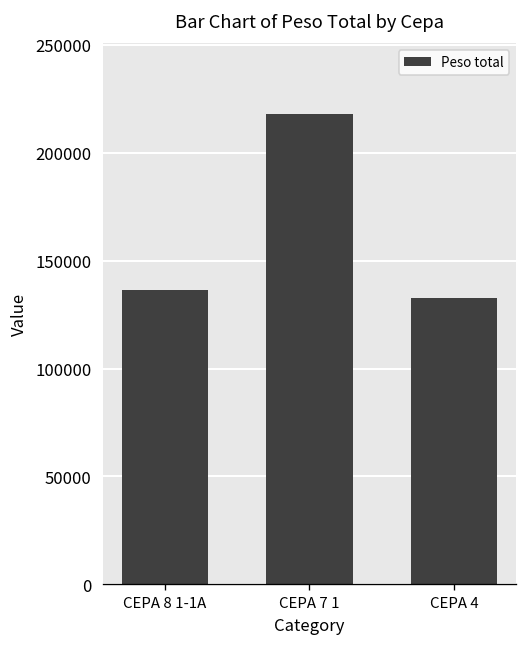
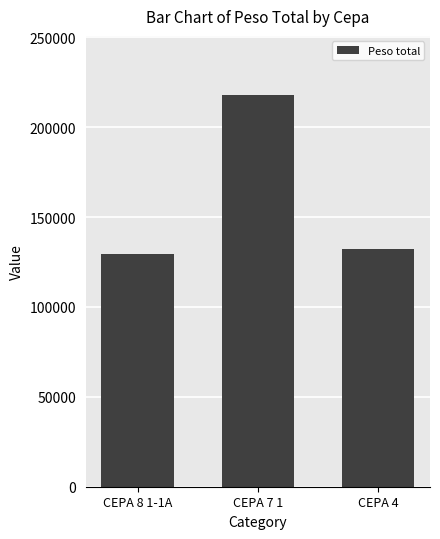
CEPA 8 1-1A: 136000 -> 129000
